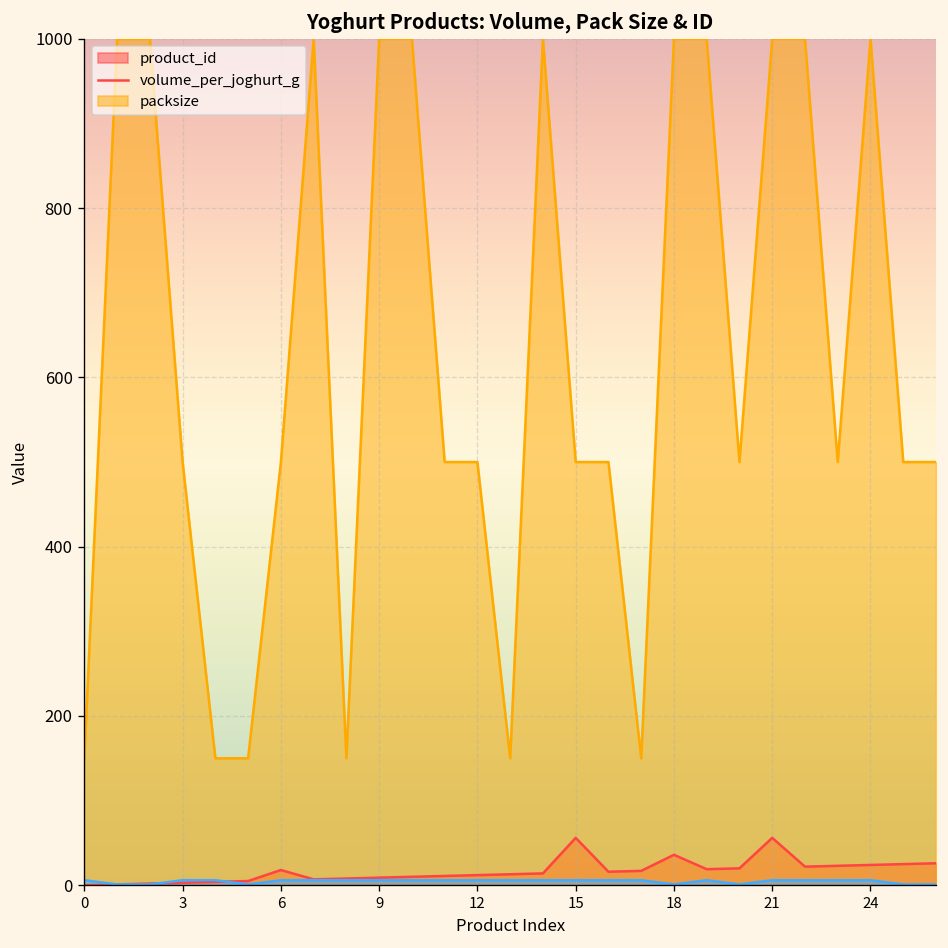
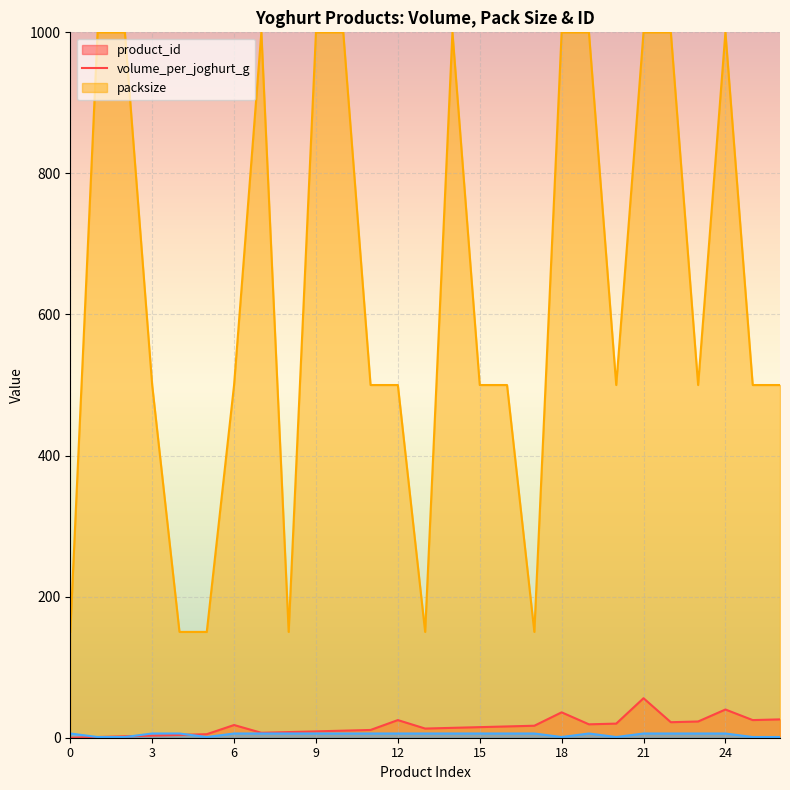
product_id, 12: 10 -> 30
product_id, 15: 60 -> 20
product_id, 24: 20 -> 40
